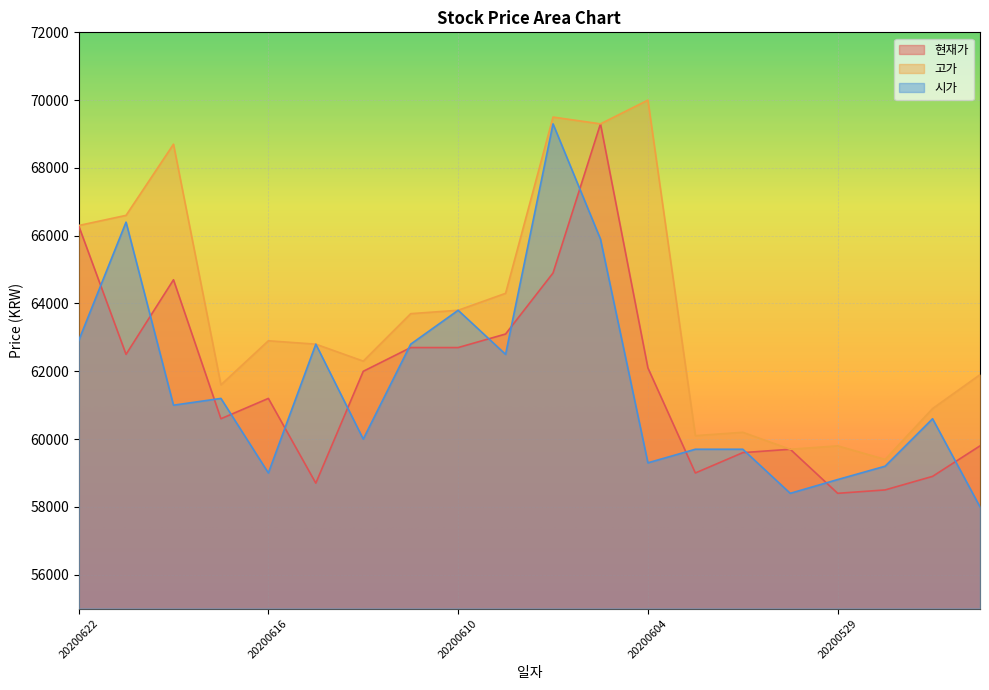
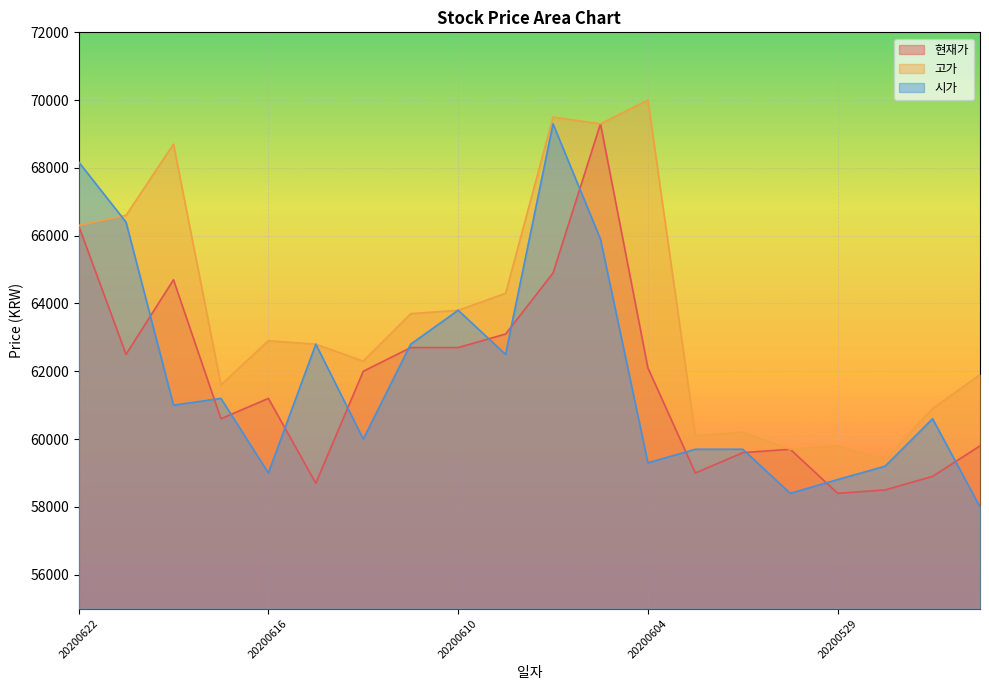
시가, 20200622: 62900 -> 68200
